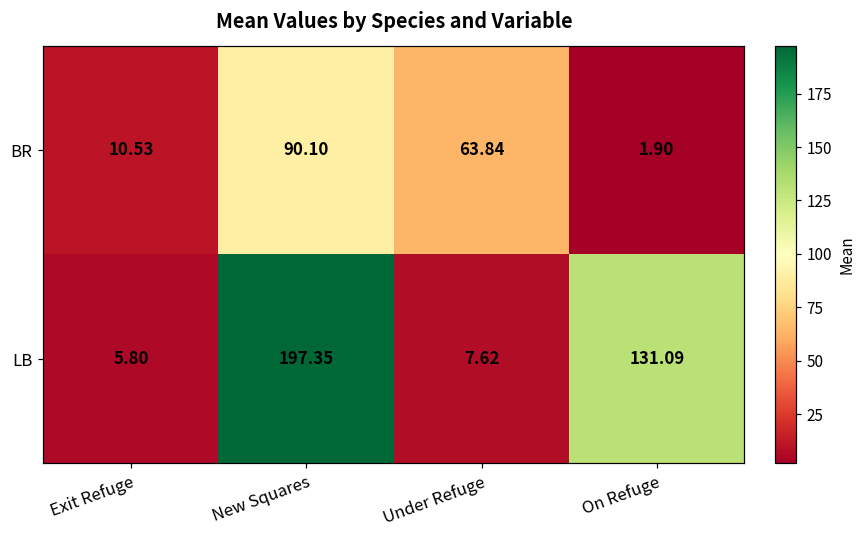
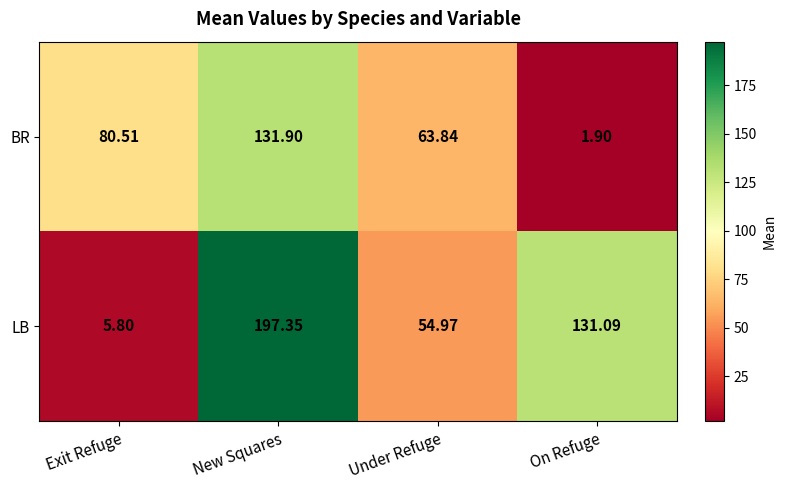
BR, Exit Refuge: 10.53 -> 80.51
BR, New Squares: 90.10 -> 131.90
LB, Under Refuge: 7.62 -> 54.97
